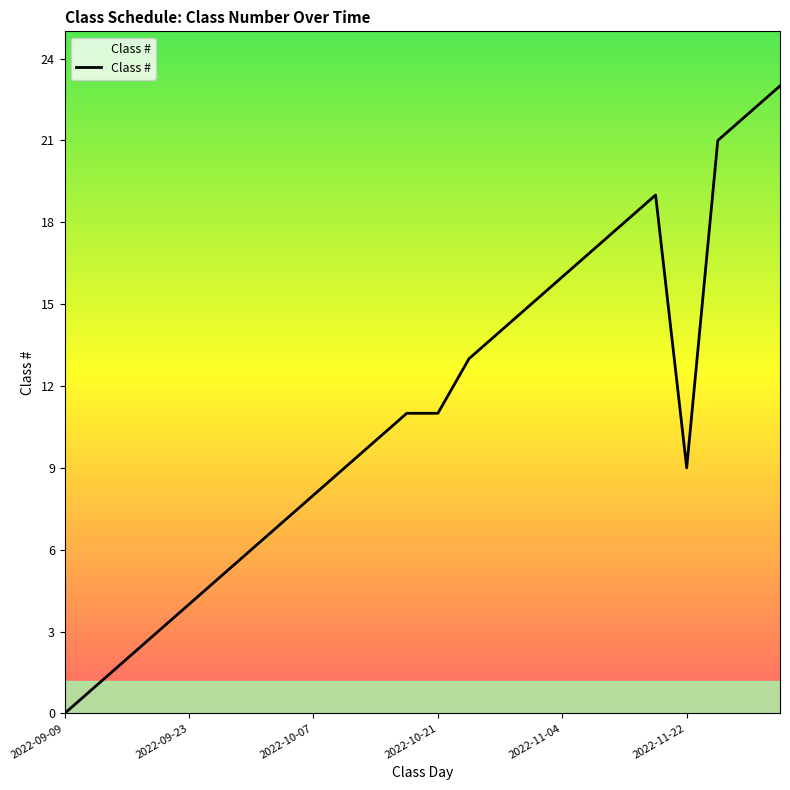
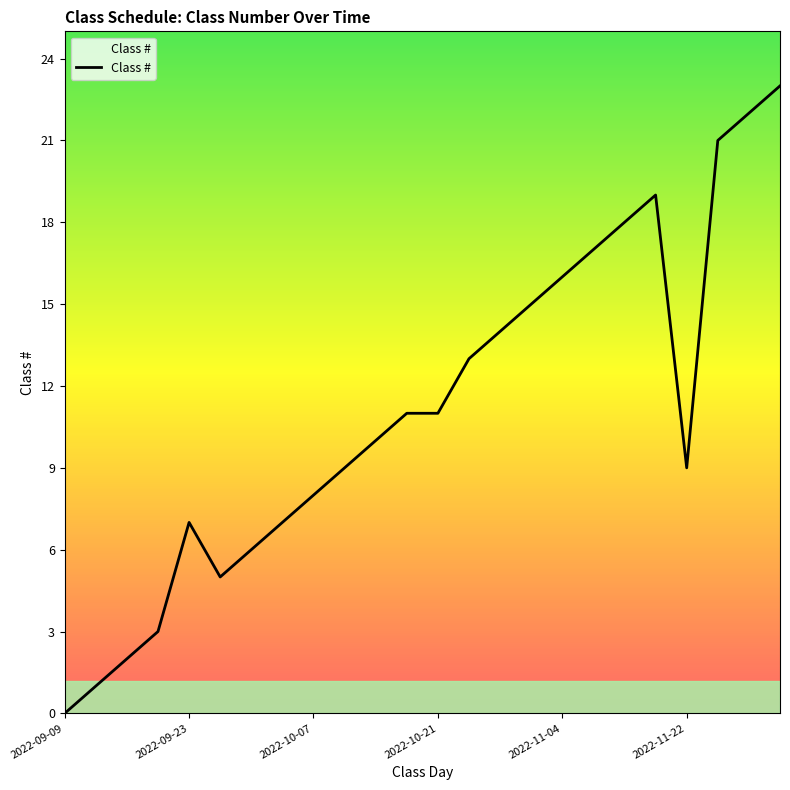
2022-09-23: 4 -> 7
